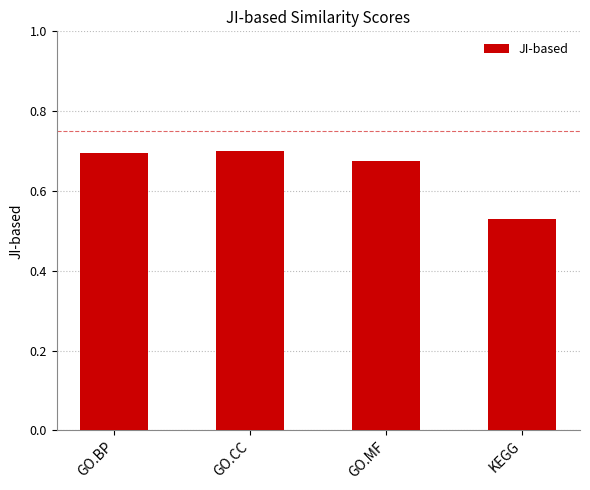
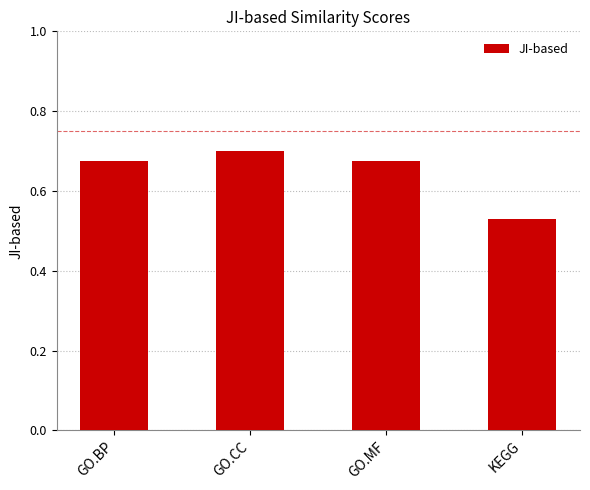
GO.BP: 0.70 -> 0.68
